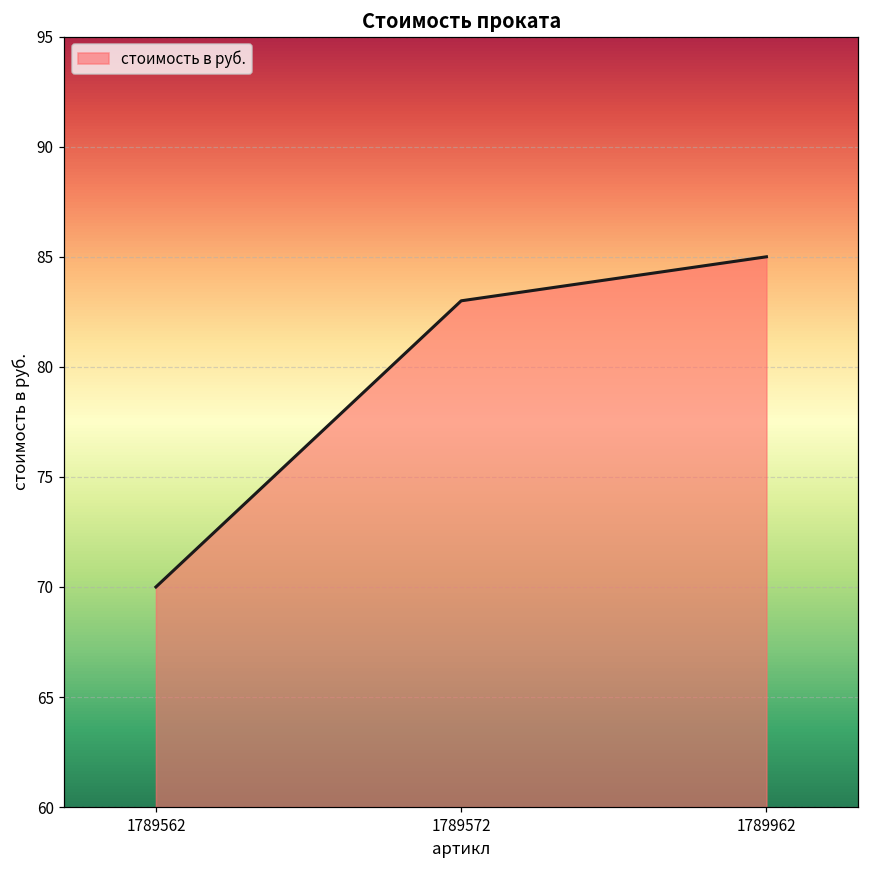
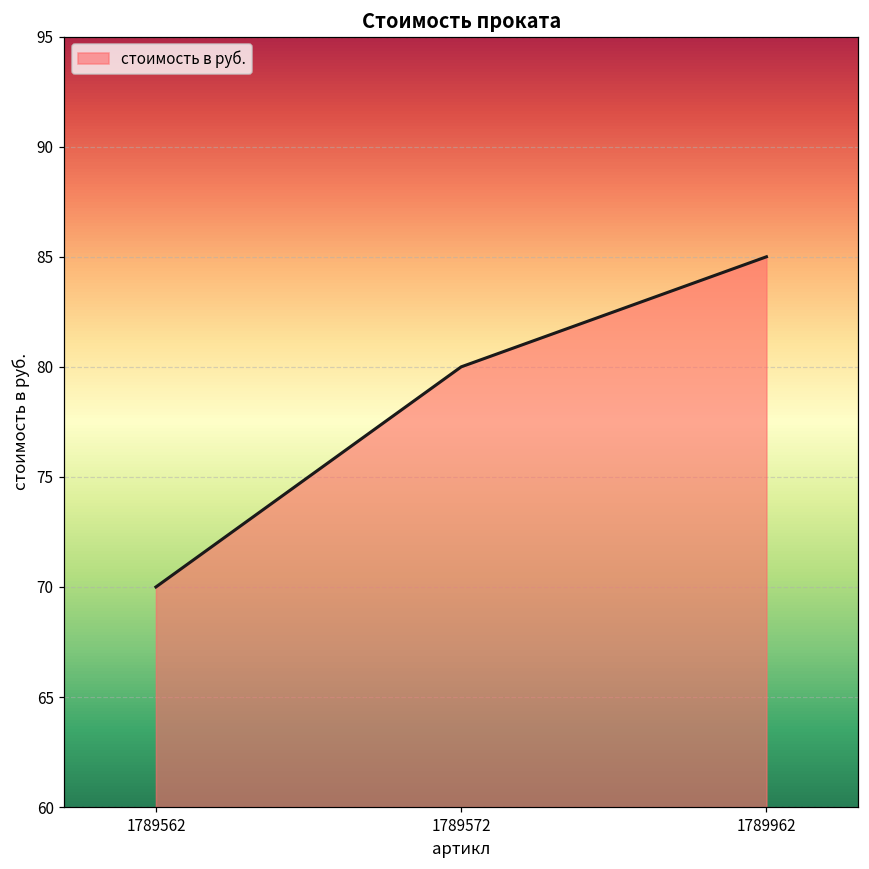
1789572: 83 -> 80
